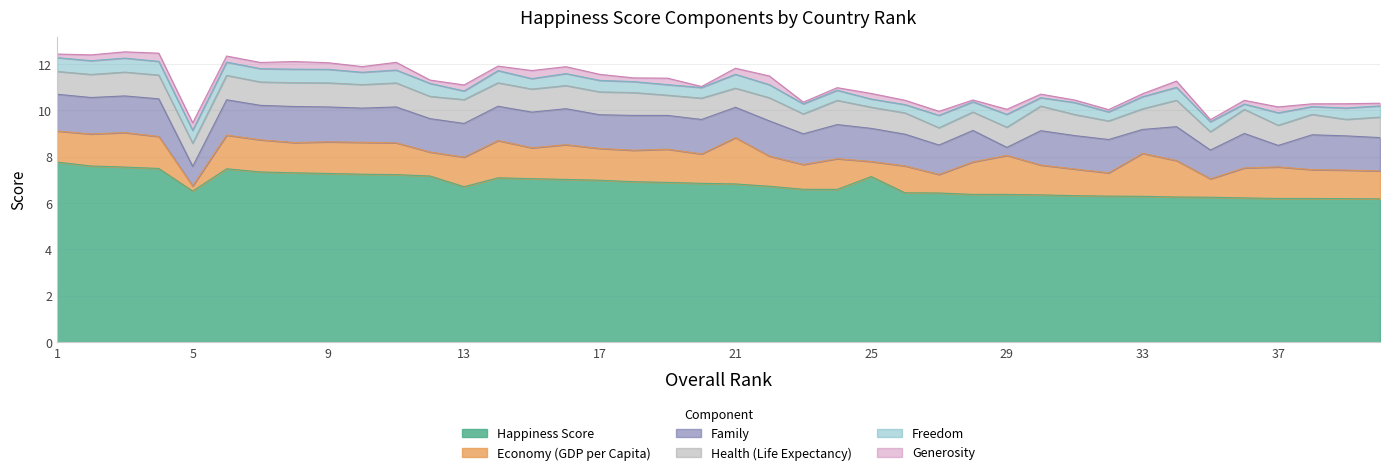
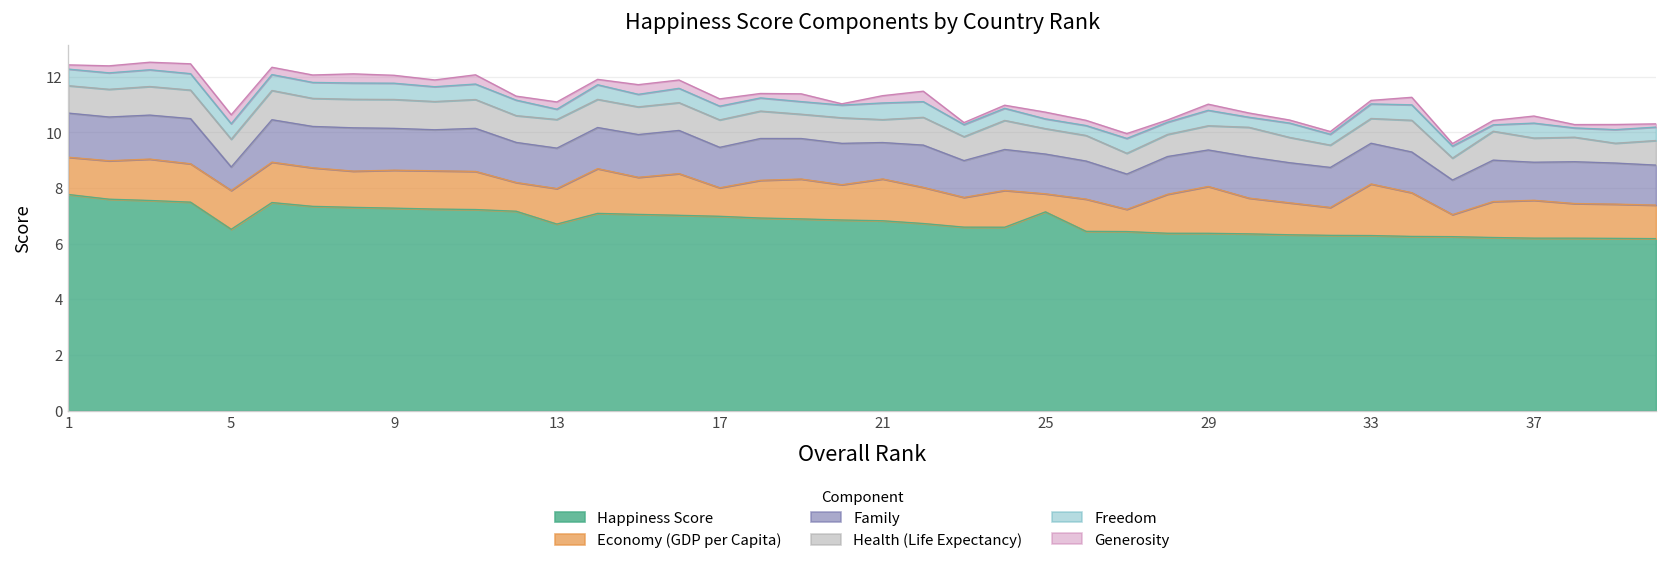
Economy (GDP per Capita), 5: 0.2 -> 1.4
Economy (GDP per Capita), 17: 1.4 -> 1.0
Economy (GDP per Capita), 21: 2.0 -> 1.5
Family, 29: 0.3 -> 1.3
Family, 33: 1.0 -> 1.5
Family, 37: 0.9 -> 1.4
